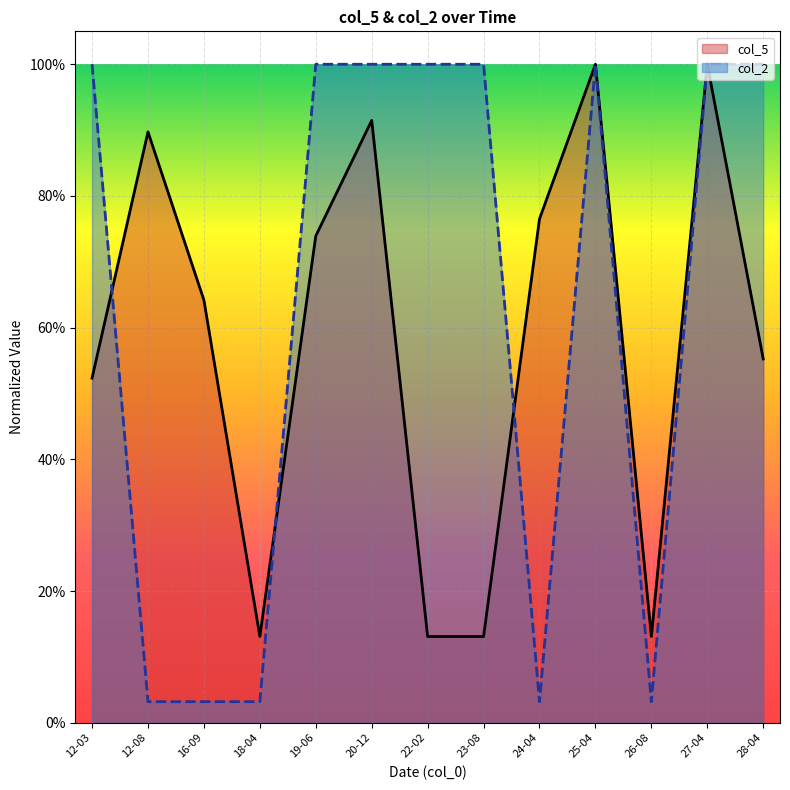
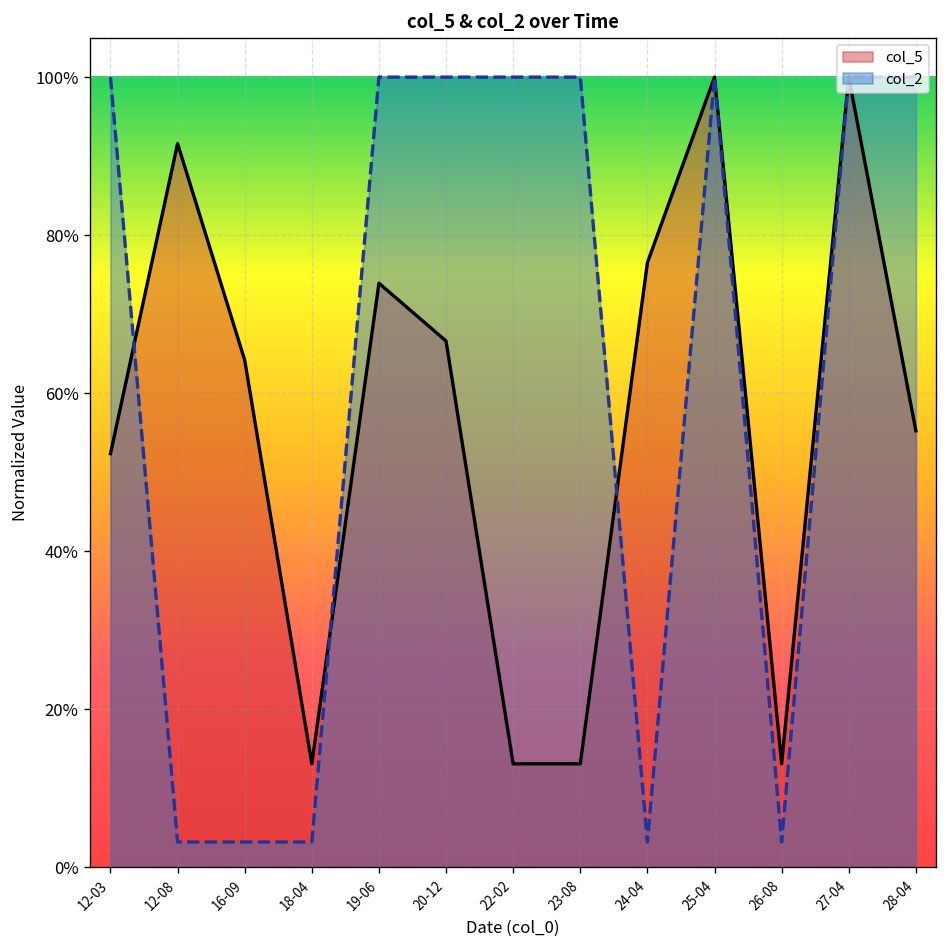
col_5, 12-08: 90% -> 92%
col_5, 20-12: 91% -> 67%
